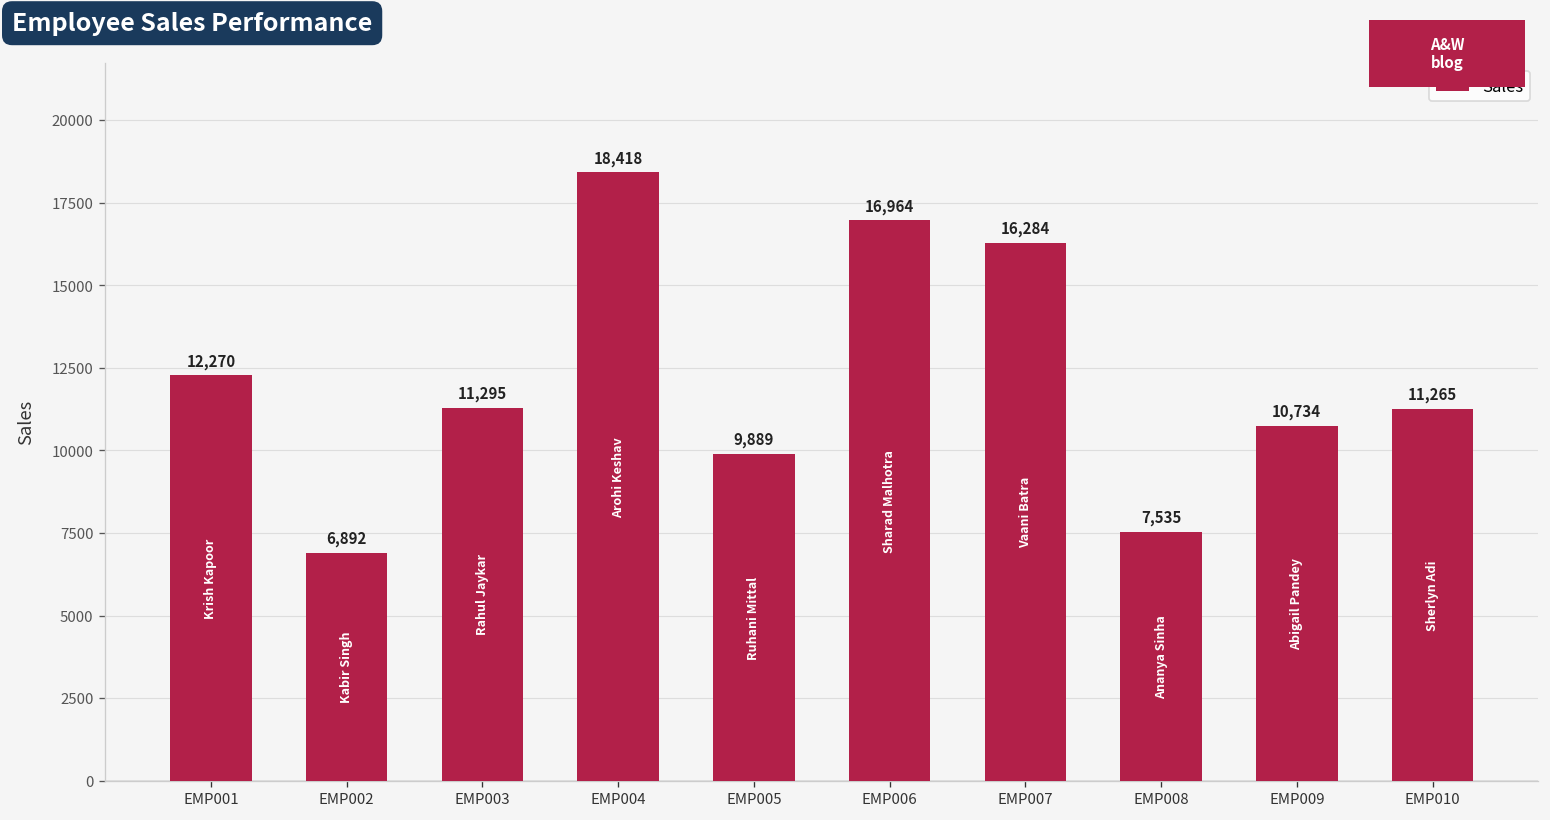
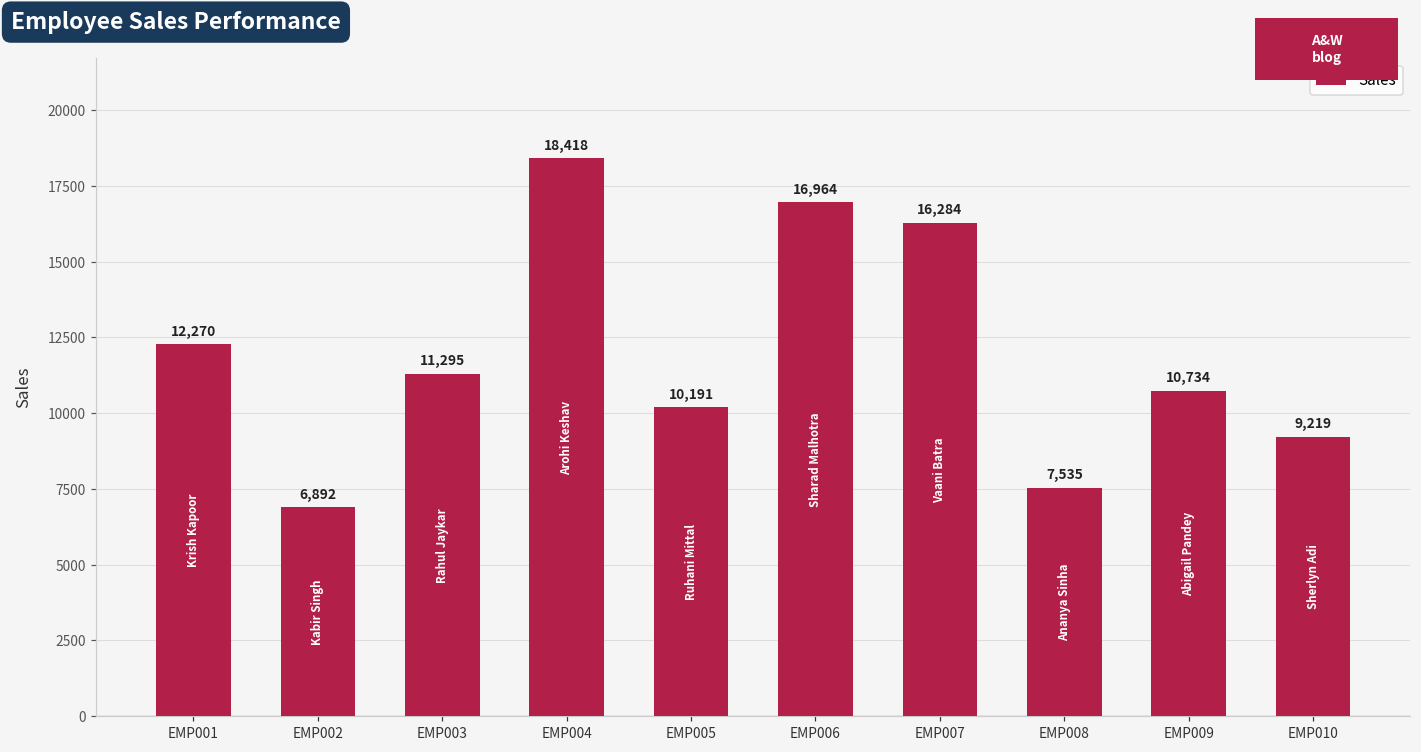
EMP005: 9,889 -> 10,191
EMP010: 11,265 -> 9,219
